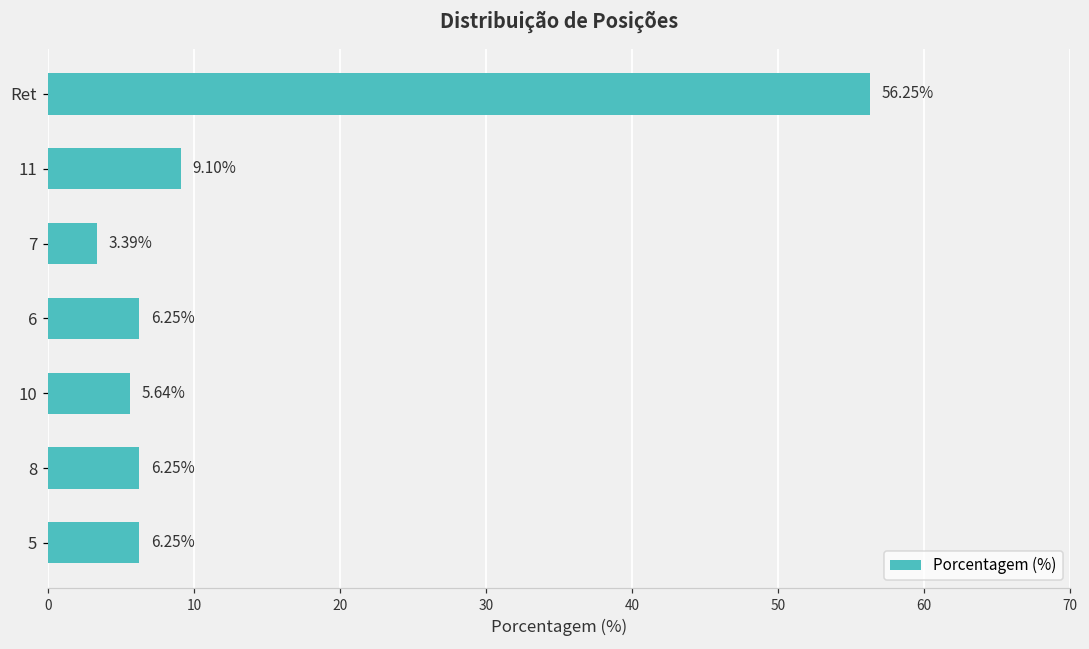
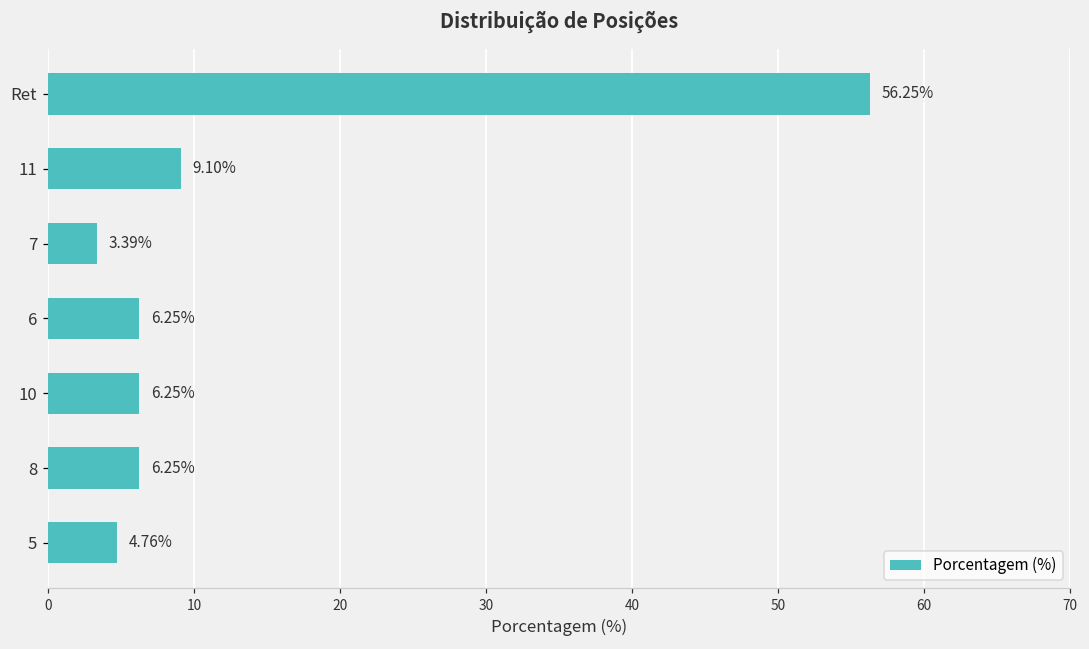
10: 5.64% -> 6.25%
5: 6.25% -> 4.76%
